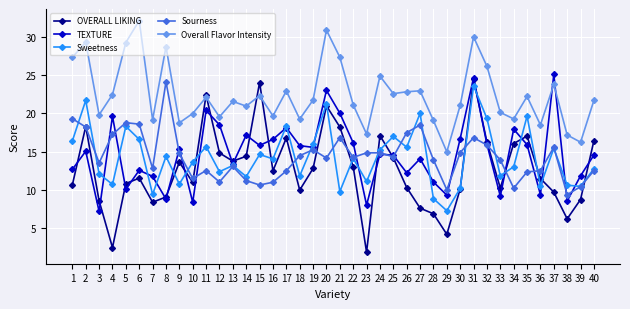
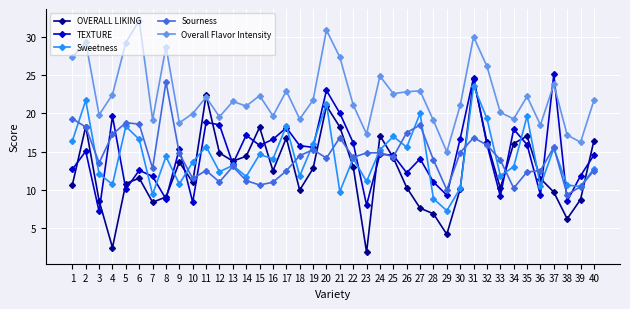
TEXTURE, 11: 20 -> 19
OVERALL LIKING, 15: 24 -> 18
